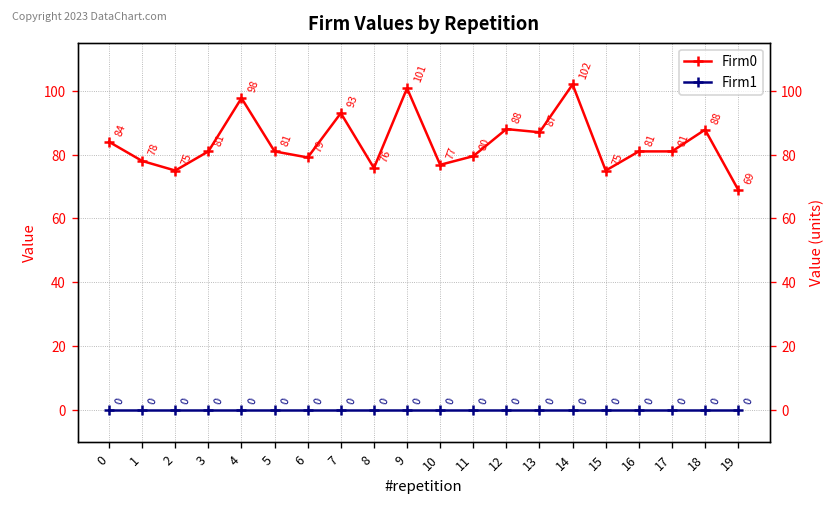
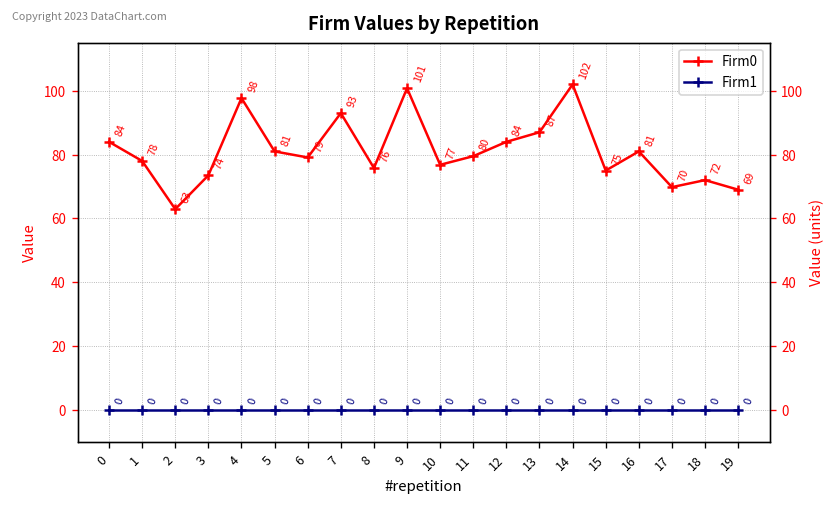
Firm0, 2: 75 -> 63
Firm0, 3: 81 -> 74
Firm0, 12: 88 -> 84
Firm0, 17: 81 -> 70
Firm0, 18: 88 -> 72
